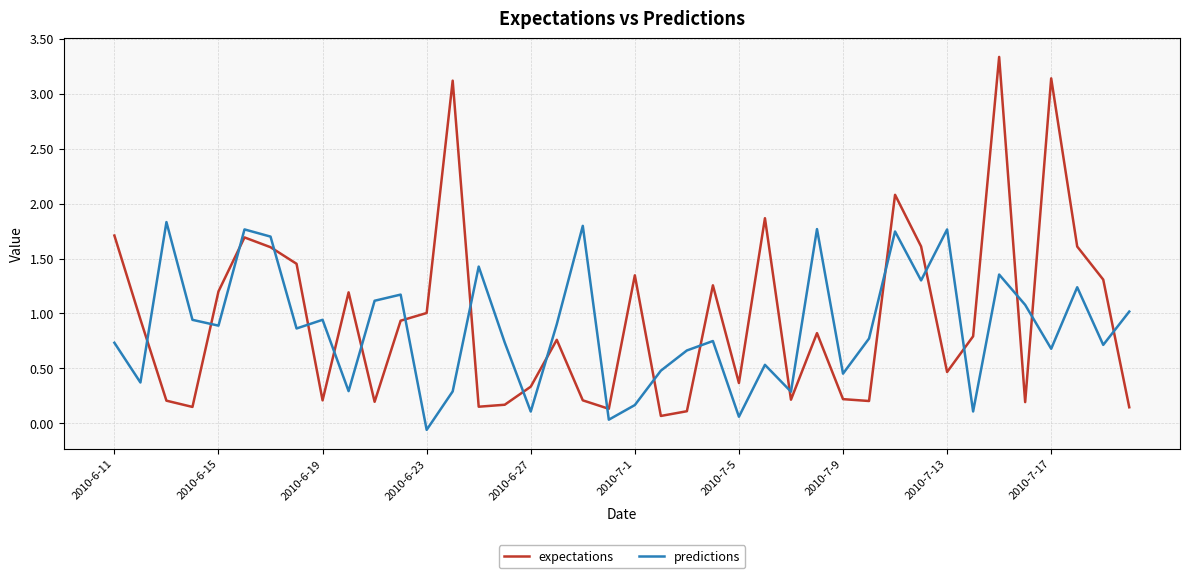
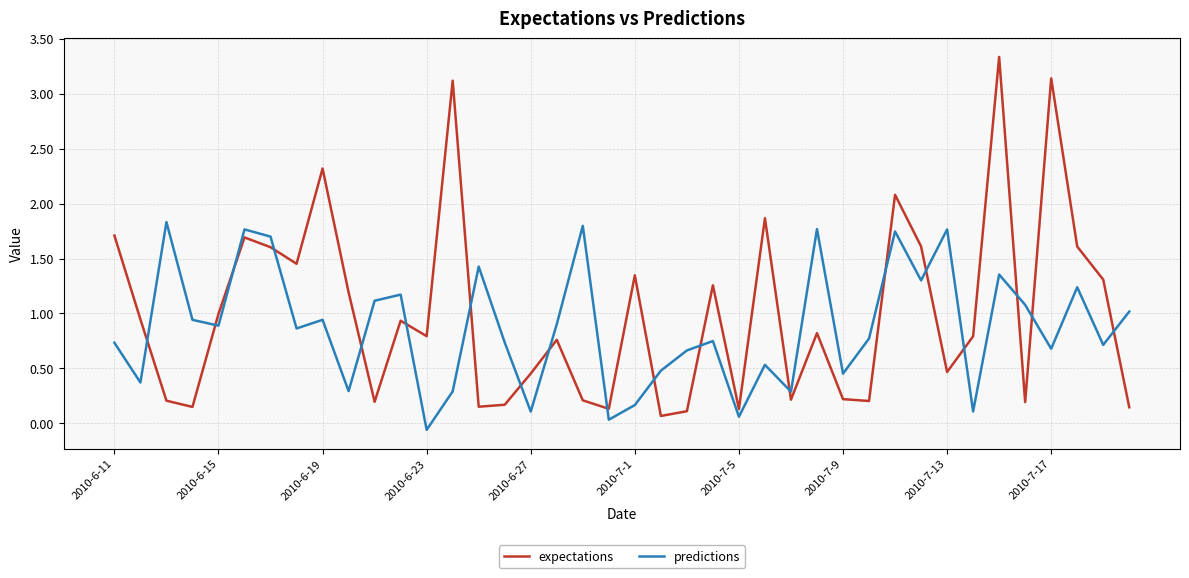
expectations, 2010-6-15: 1.20 -> 1.00
expectations, 2010-6-19: 0.21 -> 2.32
expectations, 2010-6-23: 1.00 -> 0.79
expectations, 2010-6-27: 0.33 -> 0.45
expectations, 2010-7-5: 0.37 -> 0.13
